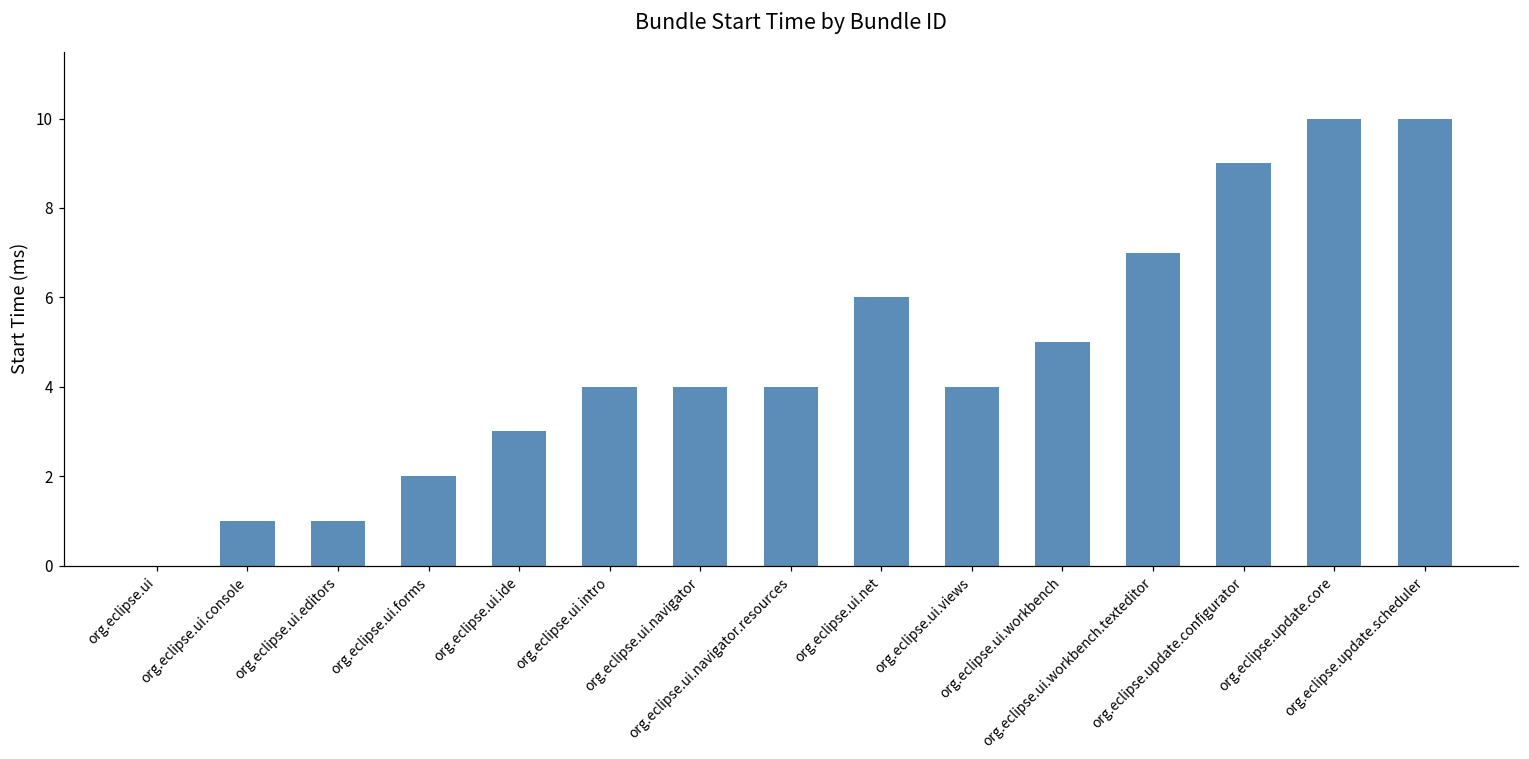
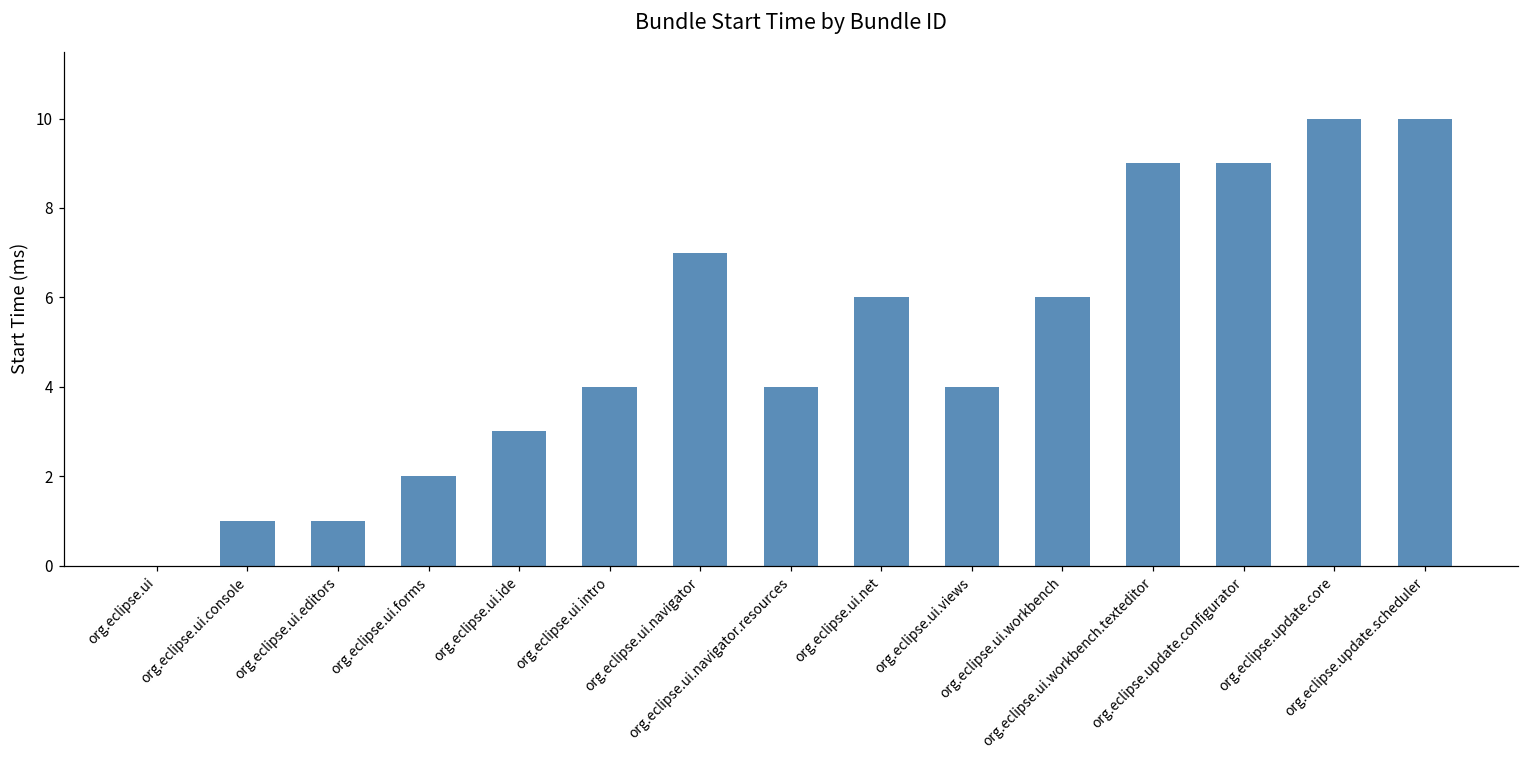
org.eclipse.ui.navigator: 4.0 -> 7.0
org.eclipse.ui.workbench: 5.0 -> 6.0
org.eclipse.ui.workbench.texteditor: 7.0 -> 9.0
